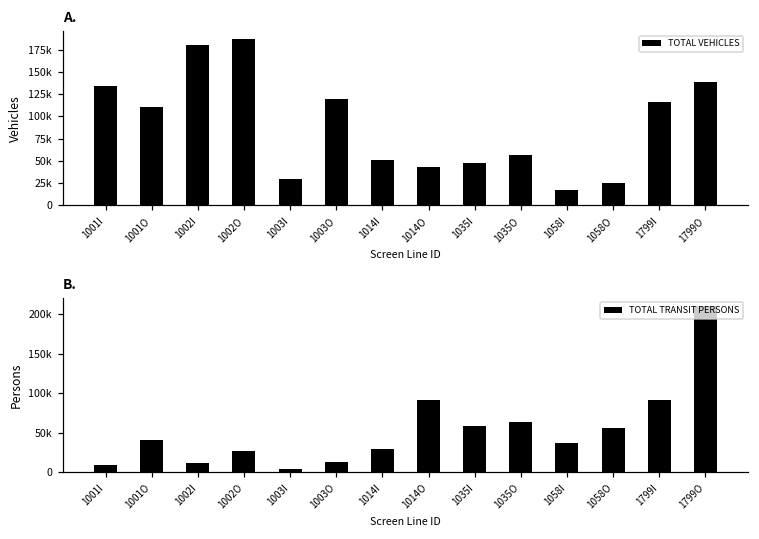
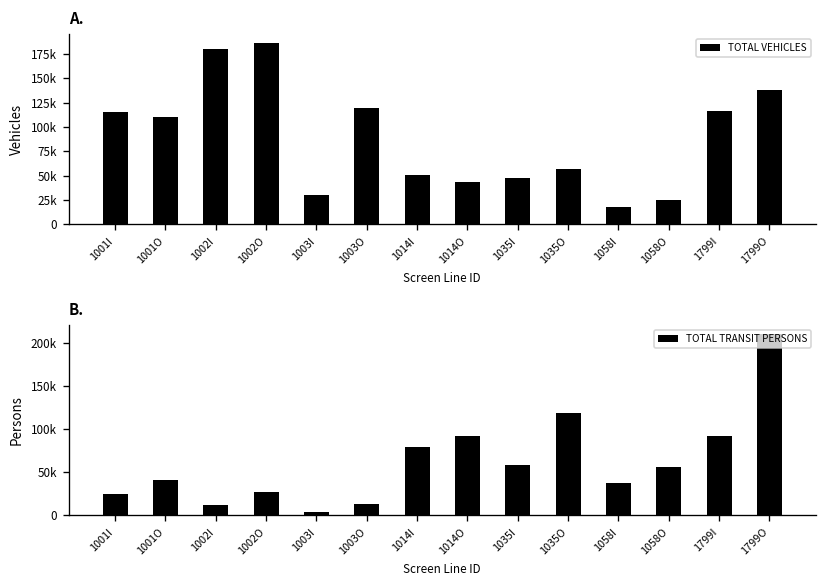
A., 1001I: 130000 -> 120000
B., 1001I: 10000 -> 20000
B., 1014I: 30000 -> 80000
B., 1035O: 60000 -> 120000
